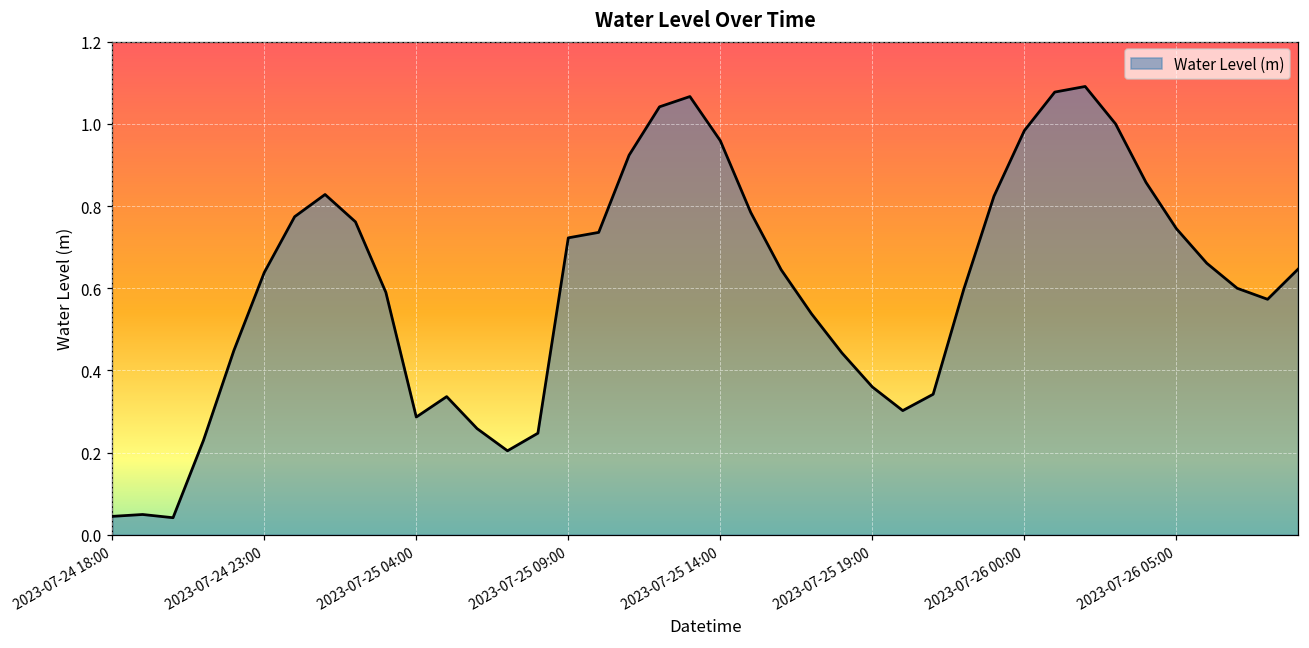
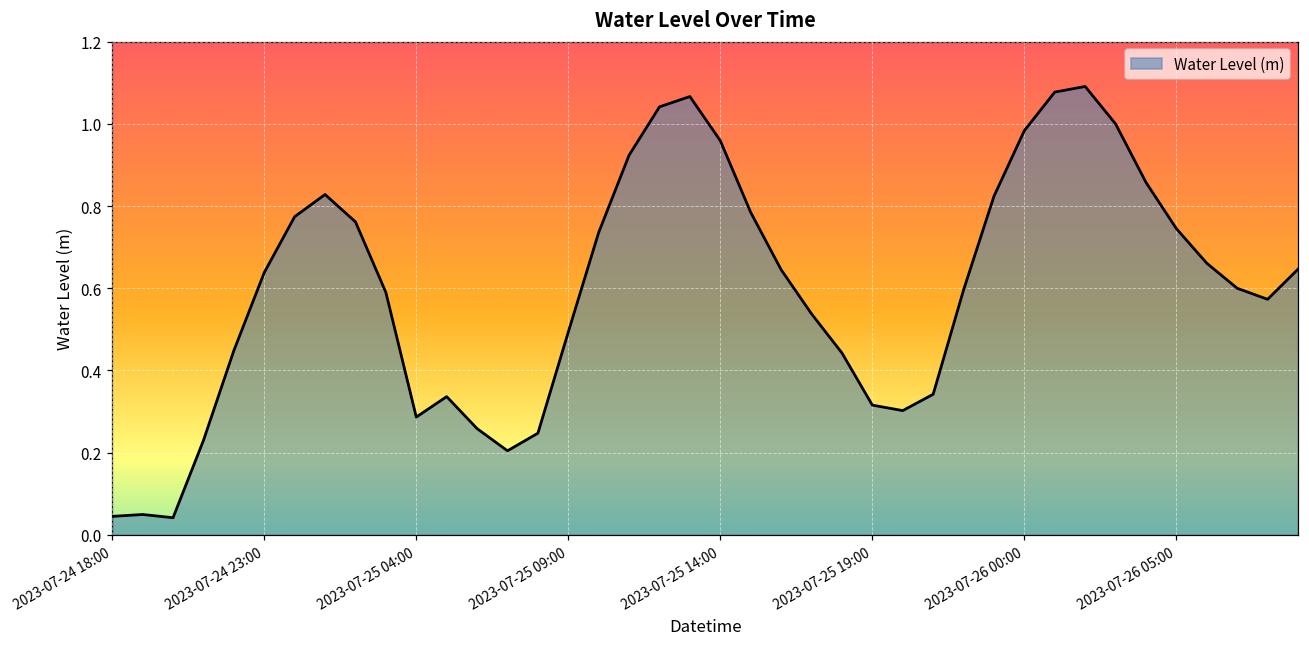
2023-07-25 09:00: 0.72 -> 0.49
2023-07-25 19:00: 0.36 -> 0.32
